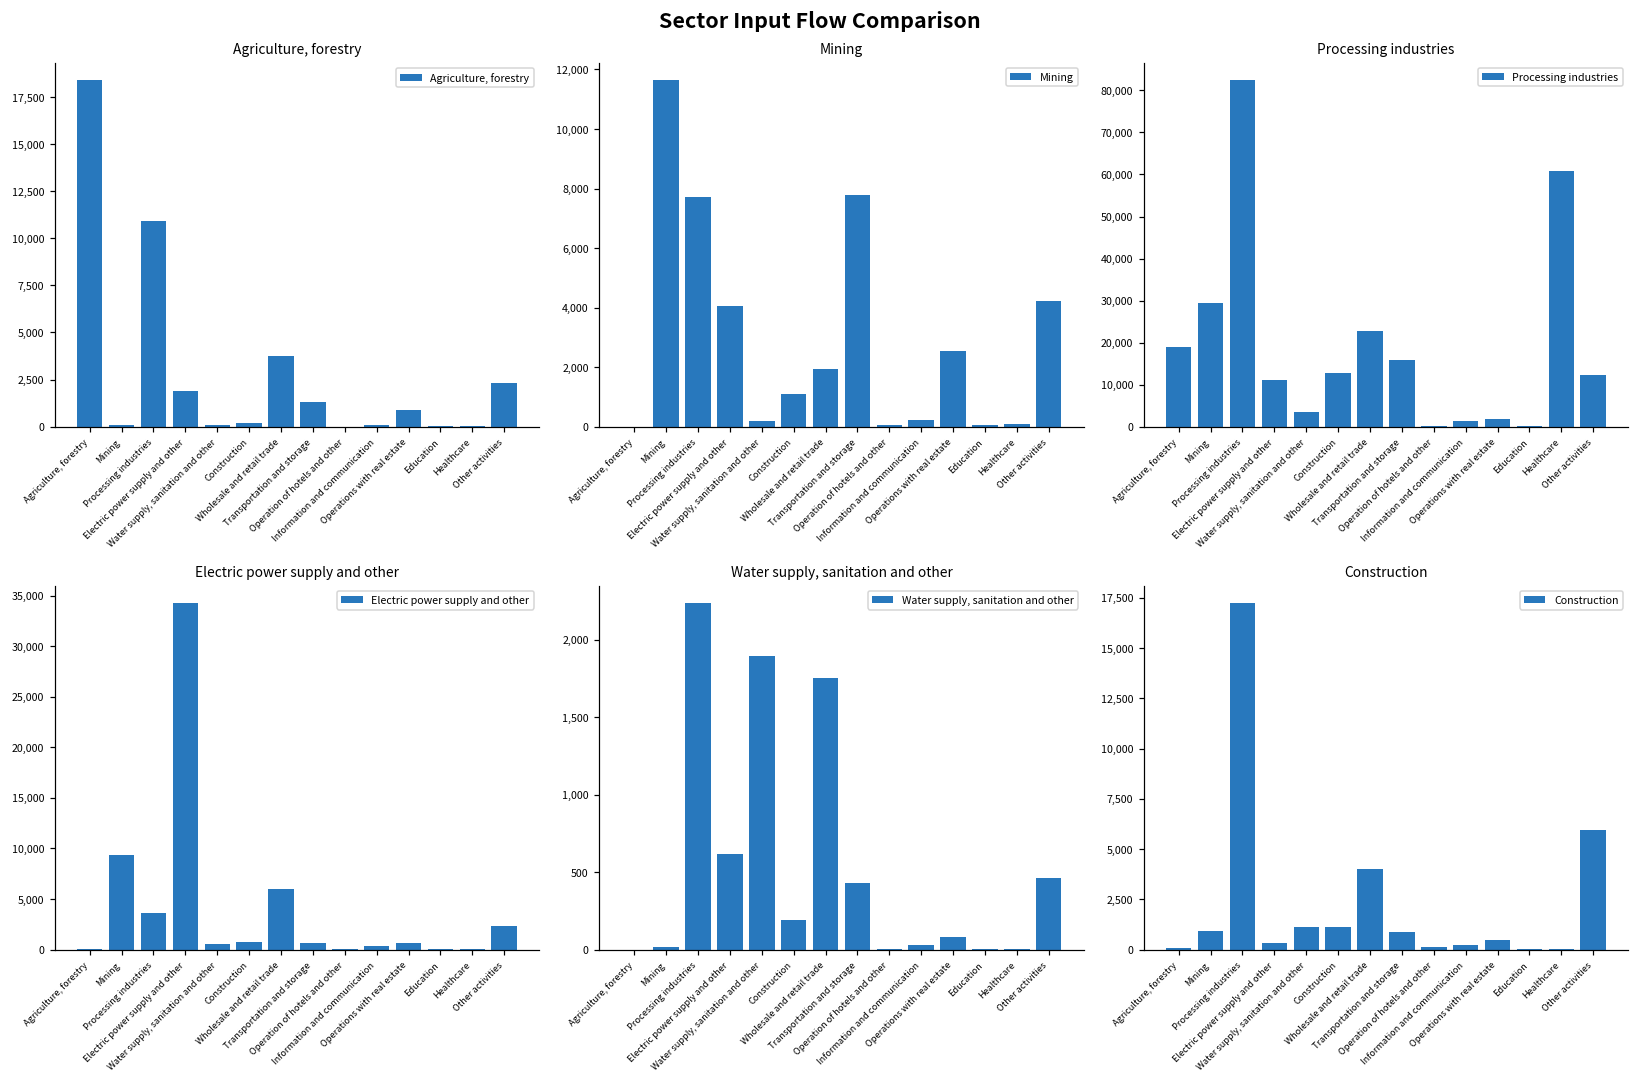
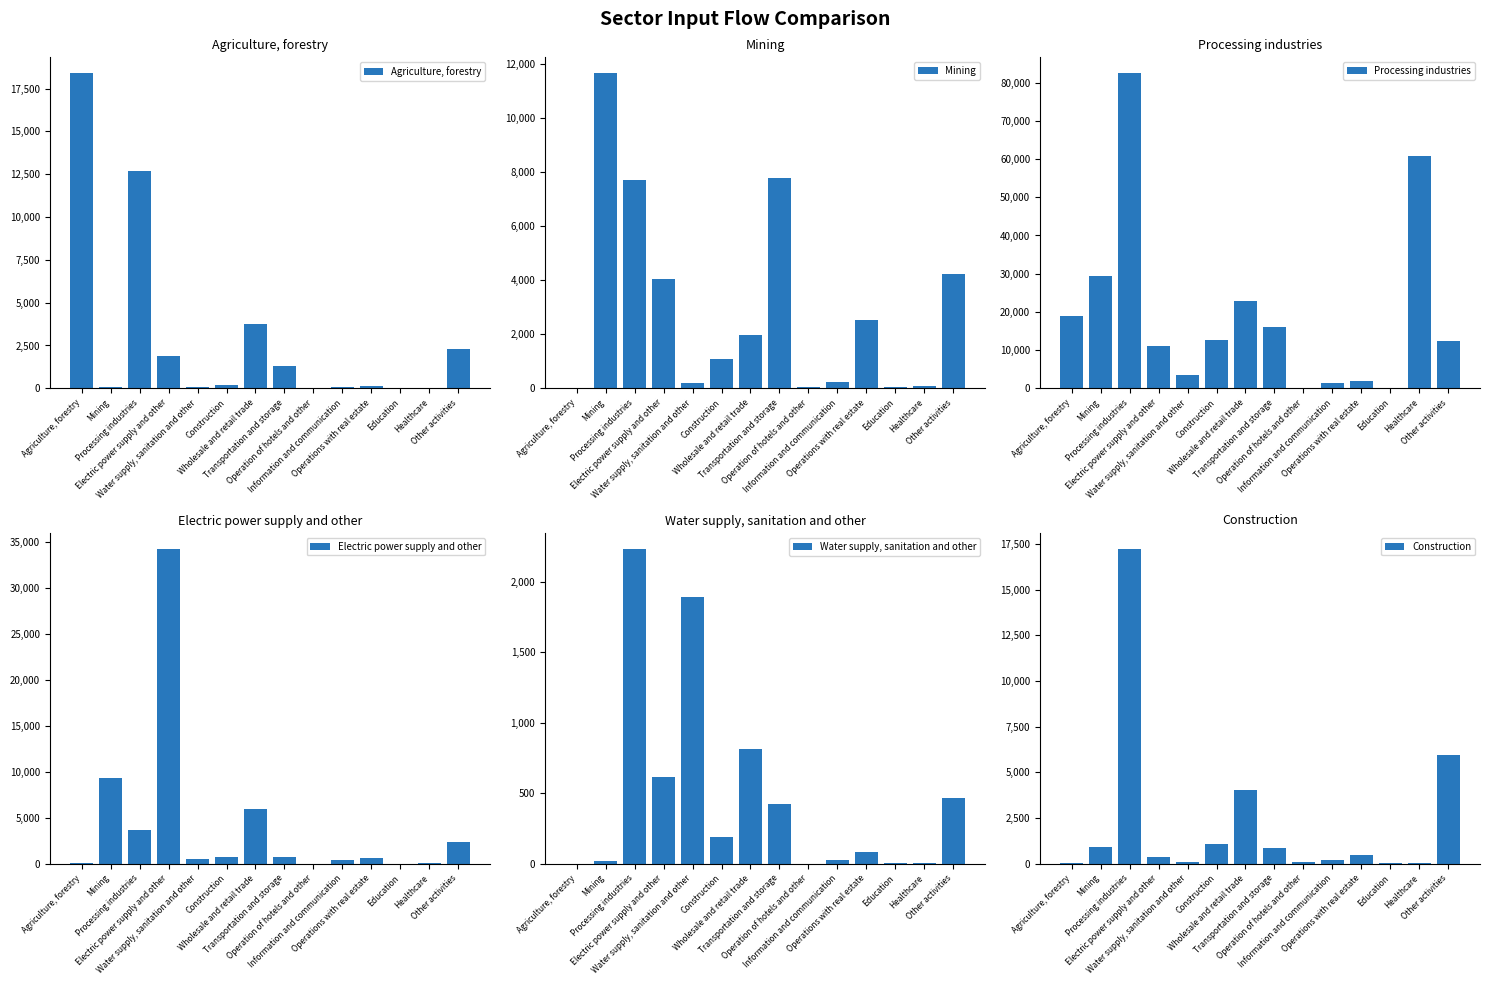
Agriculture, forestry, Processing industries: 10,900 -> 12,700
Agriculture, forestry, Operations with real estate: 900 -> 200
Water supply, sanitation and other, Wholesale and retail trade: 1,750 -> 810
Construction, Water supply, sanitation and other: 1,100 -> 100
